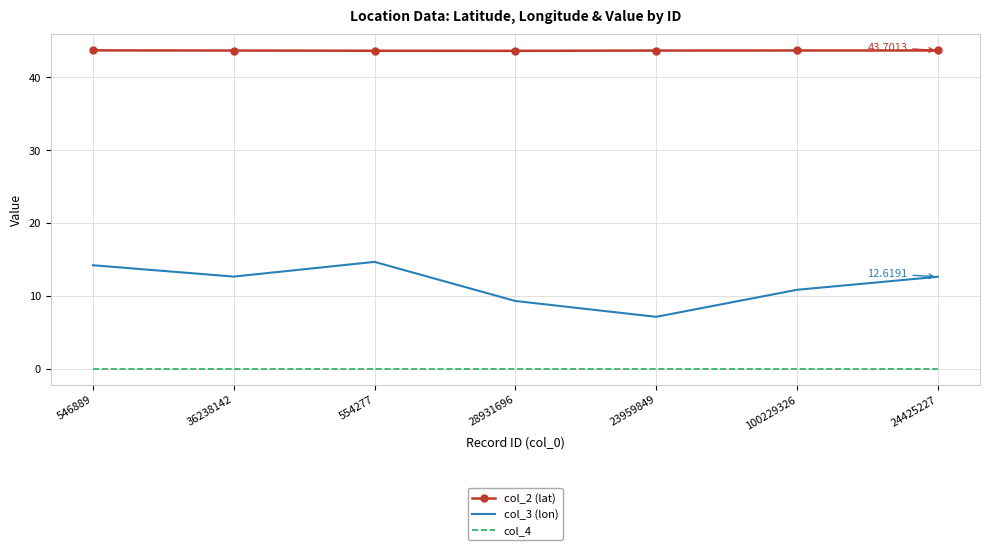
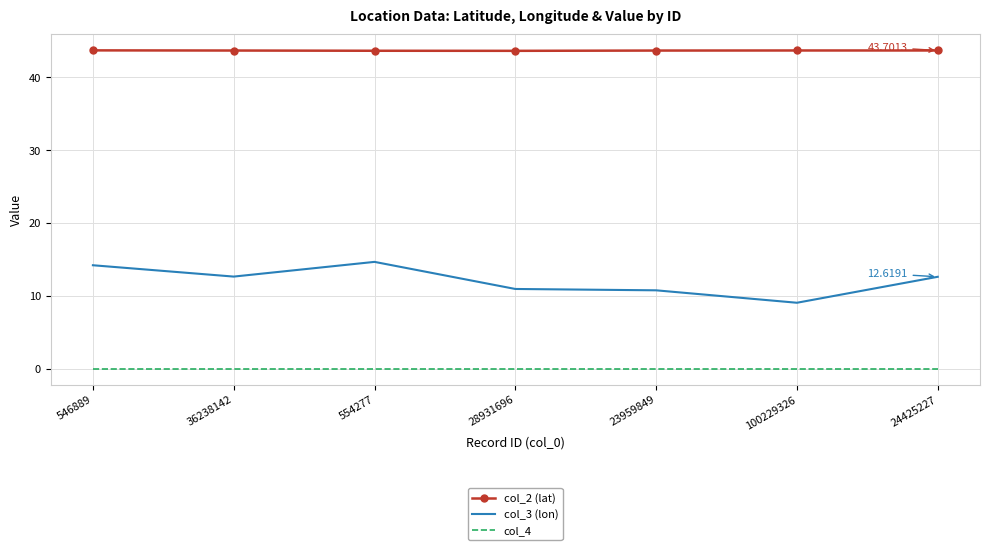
col_3 (lon), 28931696: 9 -> 11
col_3 (lon), 23959849: 7 -> 11
col_3 (lon), 100229326: 11 -> 9
